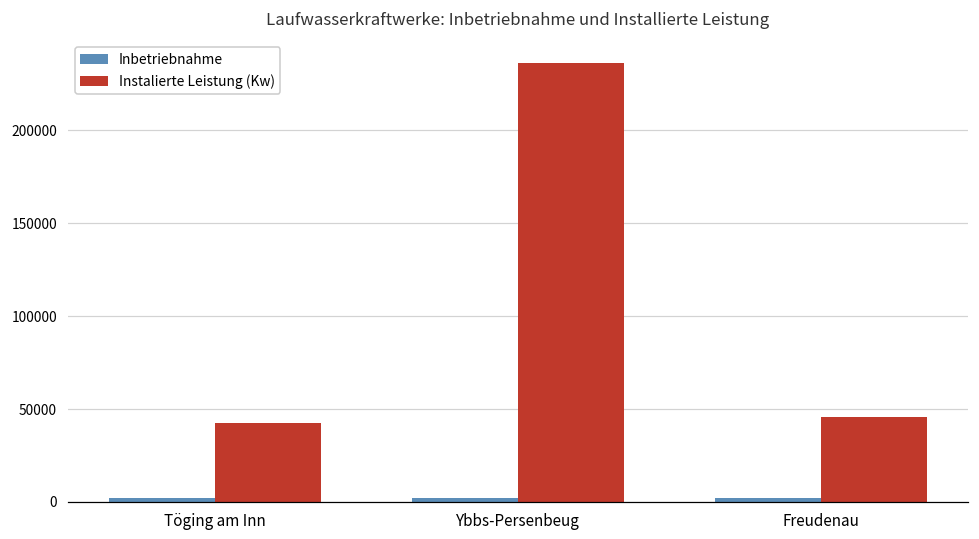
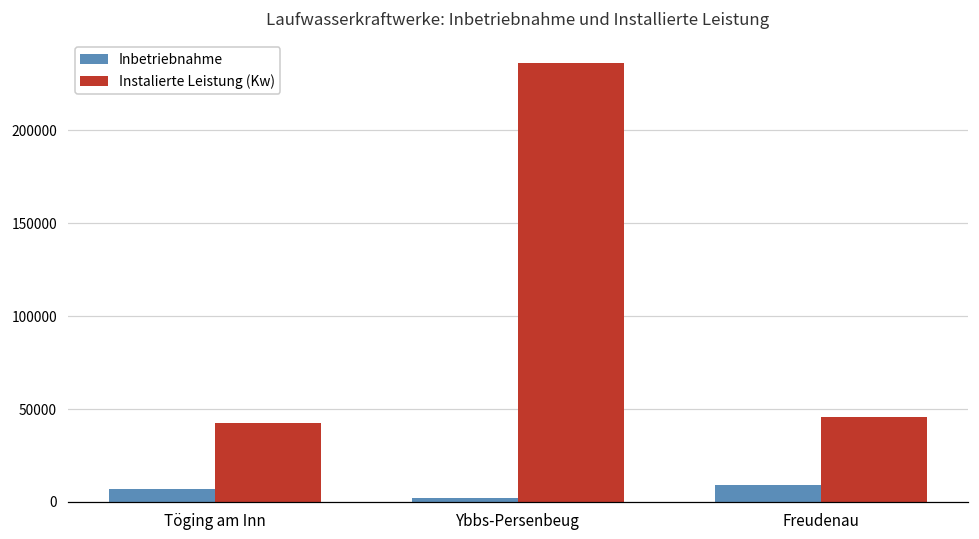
Inbetriebnahme, Töging am Inn: 2000 -> 7000
Inbetriebnahme, Freudenau: 2000 -> 9000
